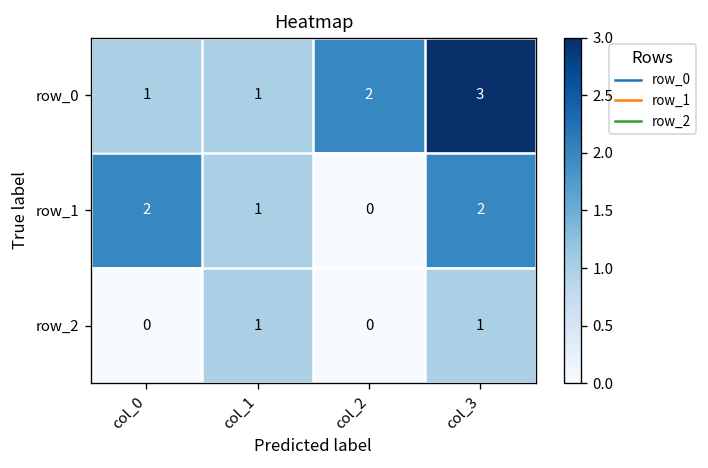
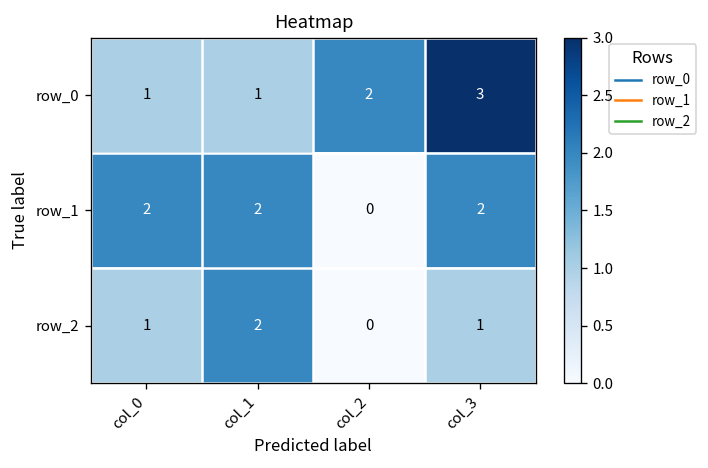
row_1, col_1: 1 -> 2
row_2, col_0: 0 -> 1
row_2, col_1: 1 -> 2
